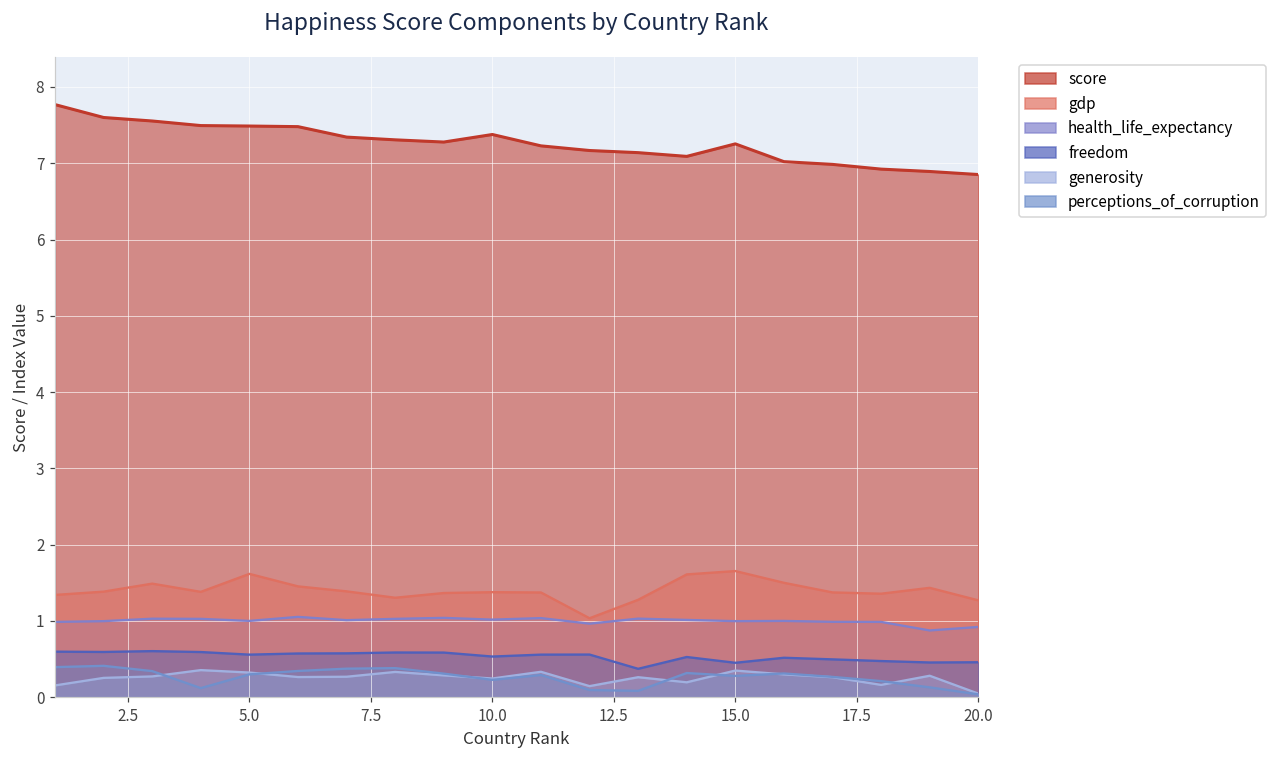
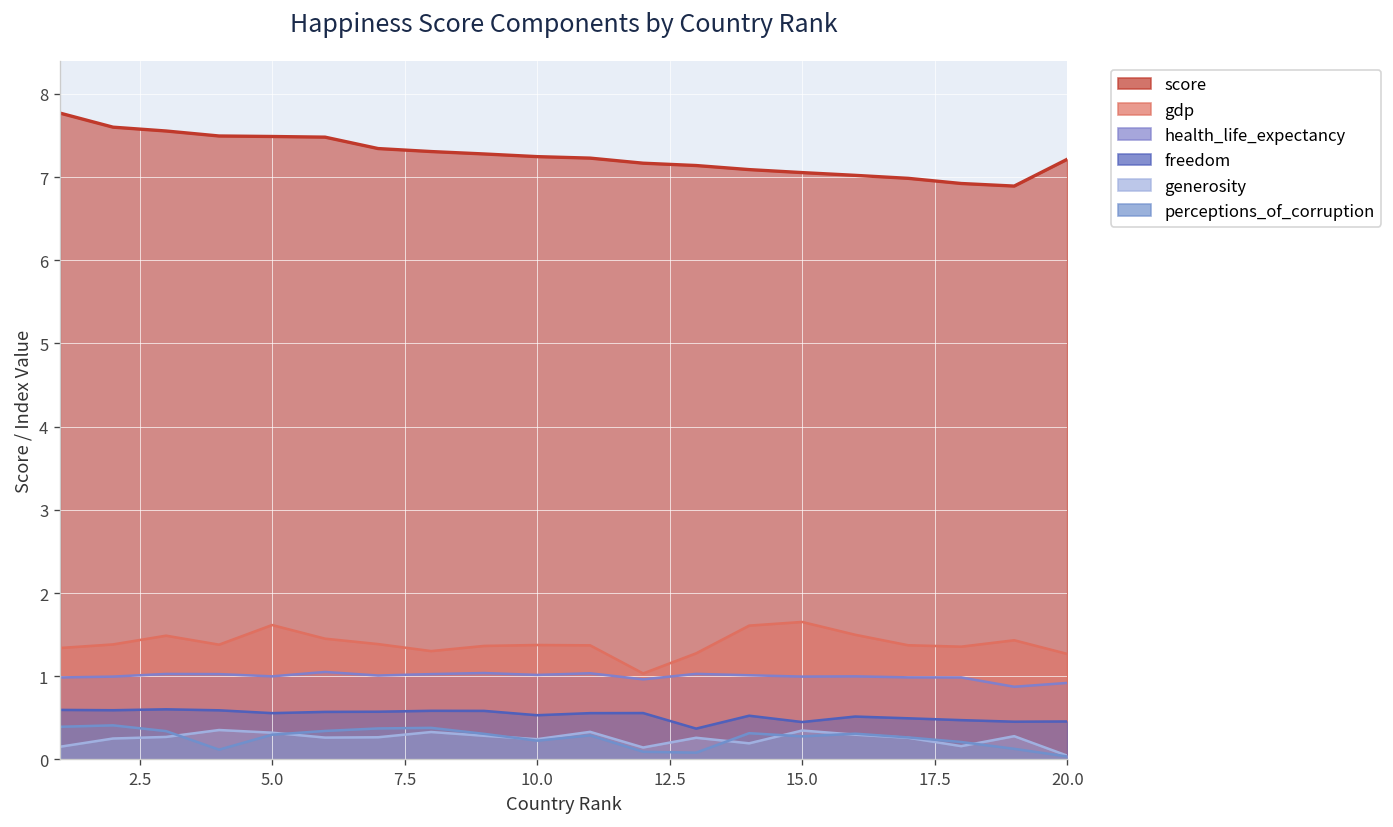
score, 10.0: 7.4 -> 7.2
score, 15.0: 7.3 -> 7.1
score, 20.0: 6.9 -> 7.2
